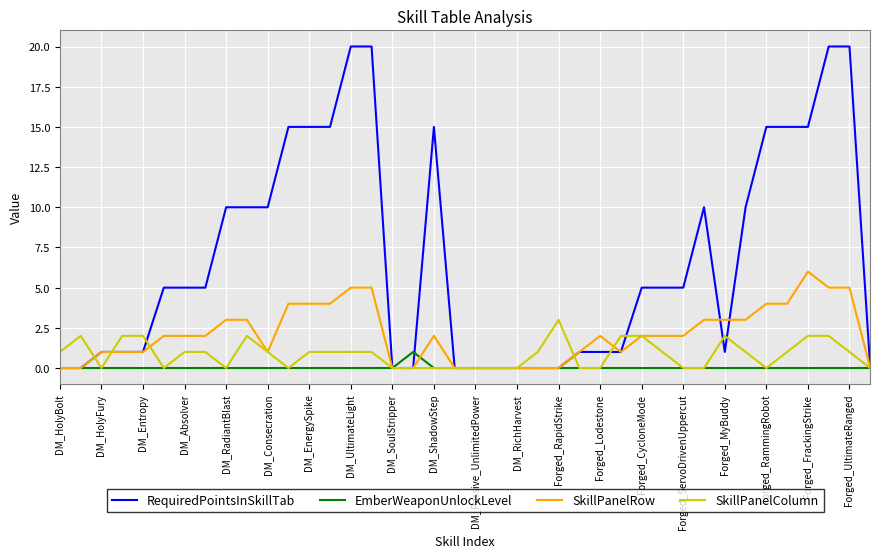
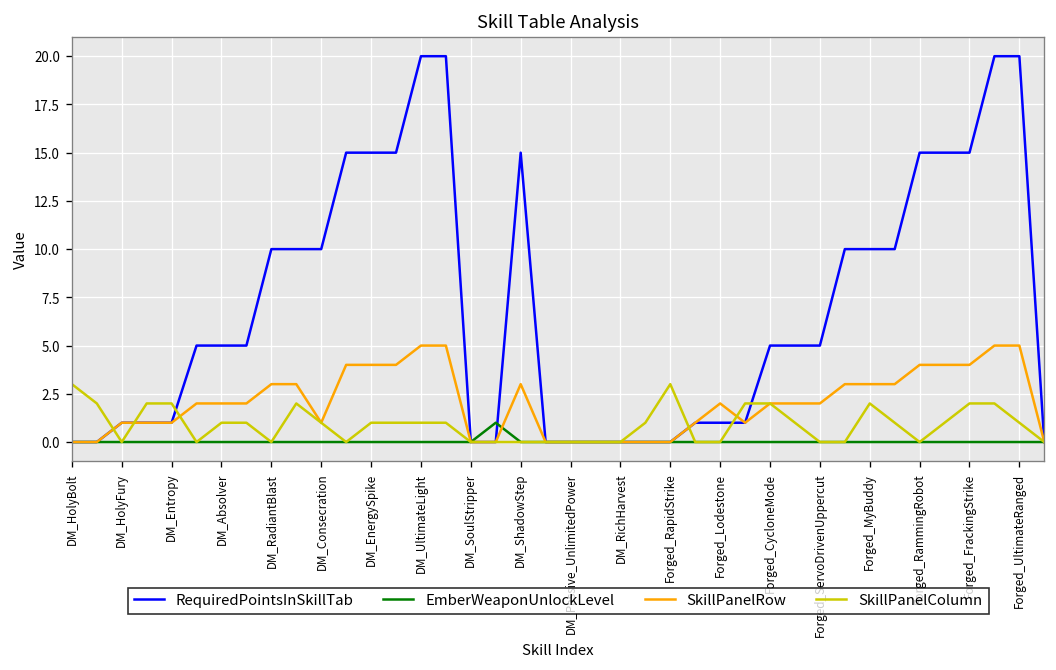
SkillPanelColumn, DM_HolyBolt: 1 -> 3
SkillPanelRow, DM_ShadowStep: 2 -> 3
RequiredPointsInSkillTab, Forged_MyBuddy: 1 -> 10
SkillPanelRow, Forged_FrackingStrike: 6 -> 4
